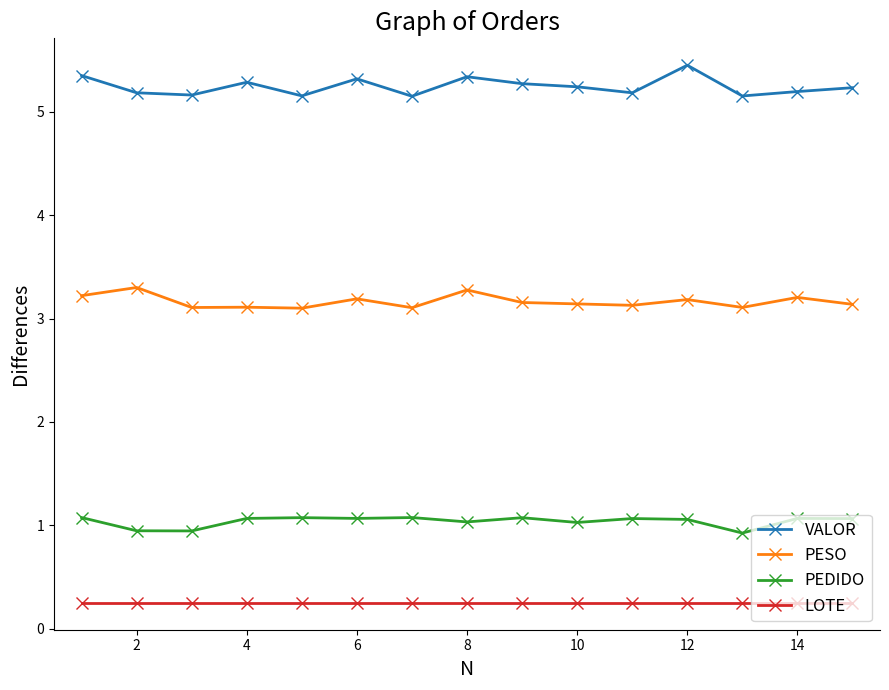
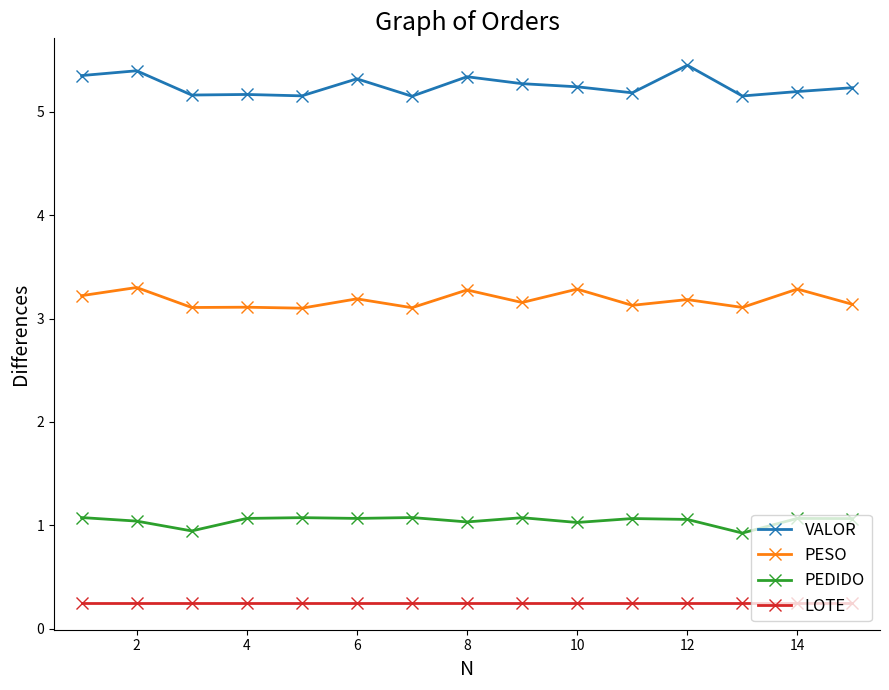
VALOR, 2: 5.18 -> 5.40
PEDIDO, 2: 0.95 -> 1.04
VALOR, 4: 5.29 -> 5.17
PESO, 10: 3.14 -> 3.28
PESO, 14: 3.20 -> 3.28
